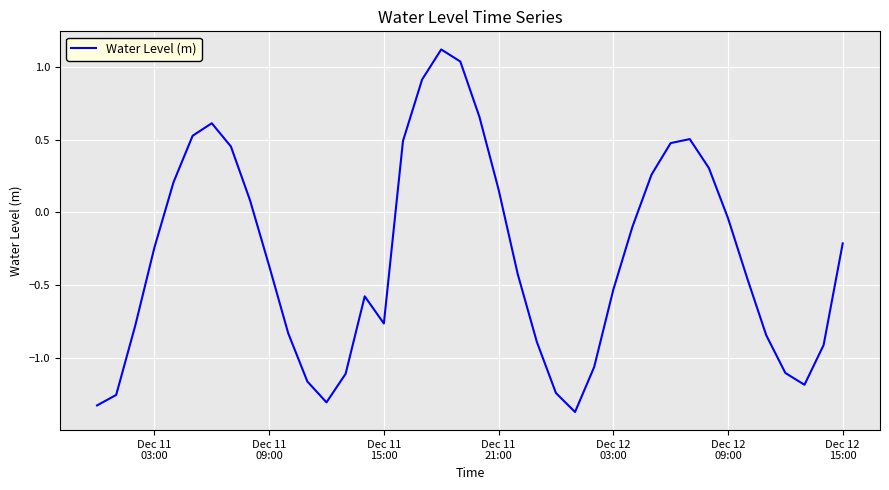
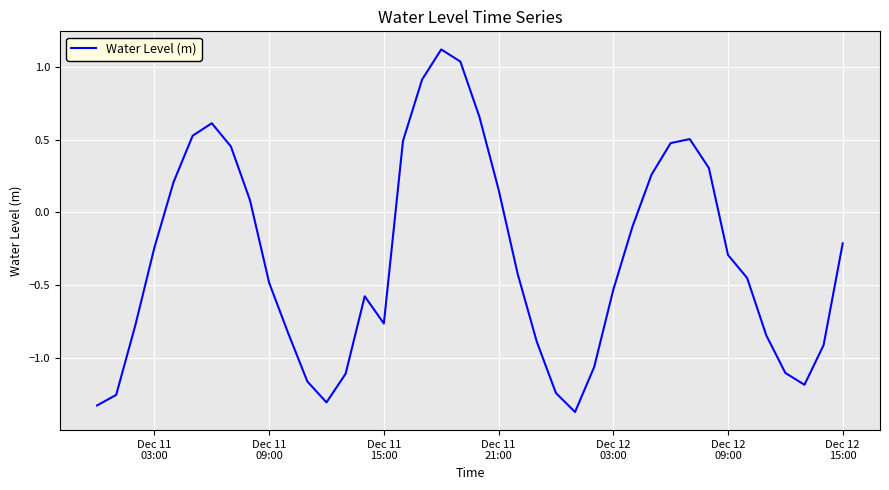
Dec 11 09:00: -0.37 -> -0.48
Dec 12 09:00: -0.04 -> -0.29
